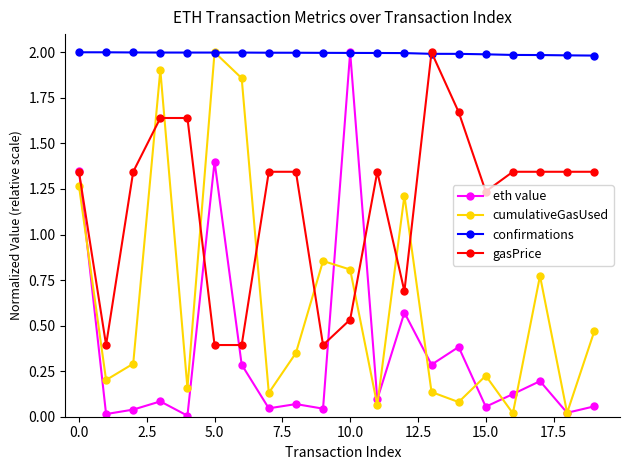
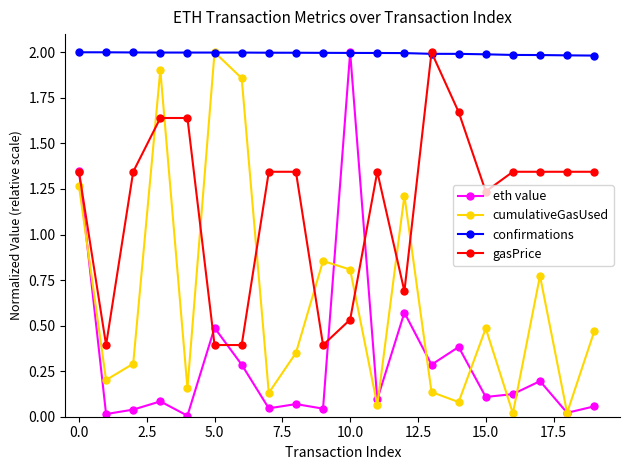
eth value, 5.0: 1.40 -> 0.49
eth value, 15.0: 0.05 -> 0.11
cumulativeGasUsed, 15.0: 0.23 -> 0.48
